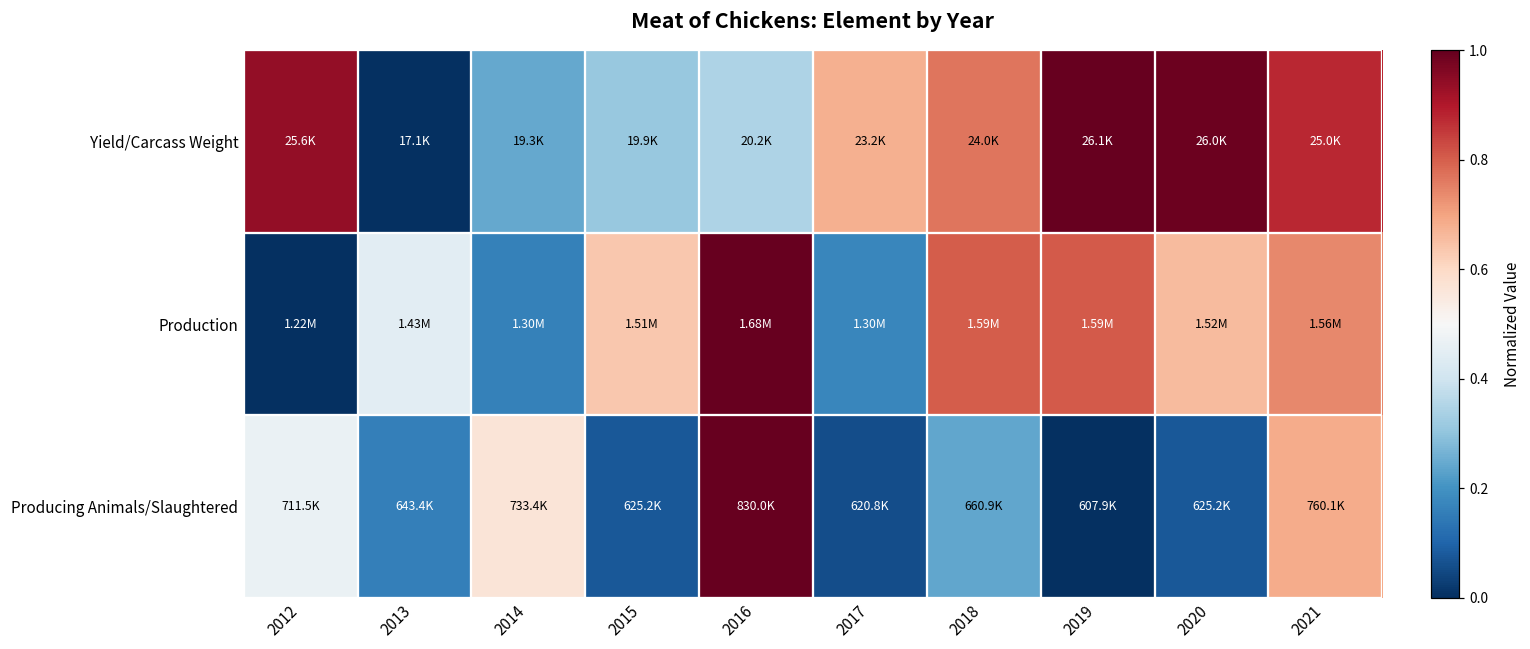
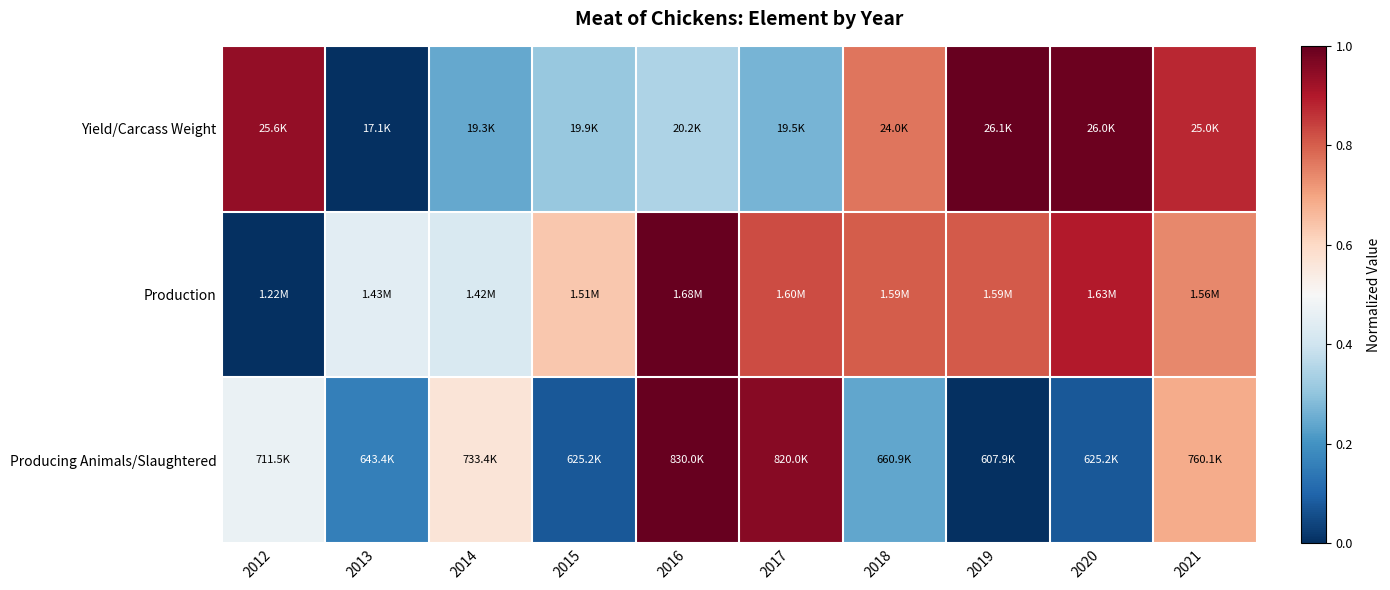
Yield/Carcass Weight, 2017: 23.2K -> 19.5K
Production, 2014: 1.30M -> 1.42M
Production, 2017: 1.30M -> 1.60M
Production, 2020: 1.52M -> 1.63M
Producing Animals/Slaughtered, 2017: 620.8K -> 820.0K
